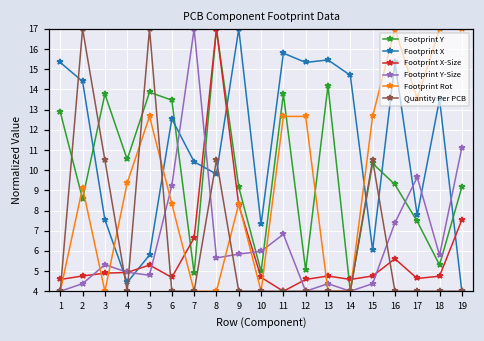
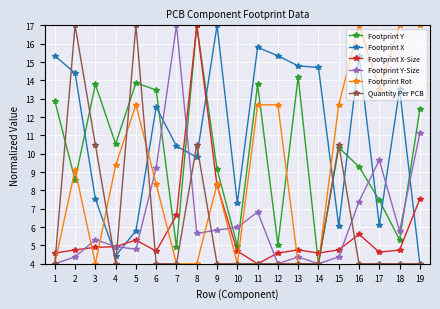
Footprint X, 13: 15.5 -> 14.8
Footprint X, 17: 7.8 -> 6.1
Footprint Y, 19: 9.2 -> 12.4
